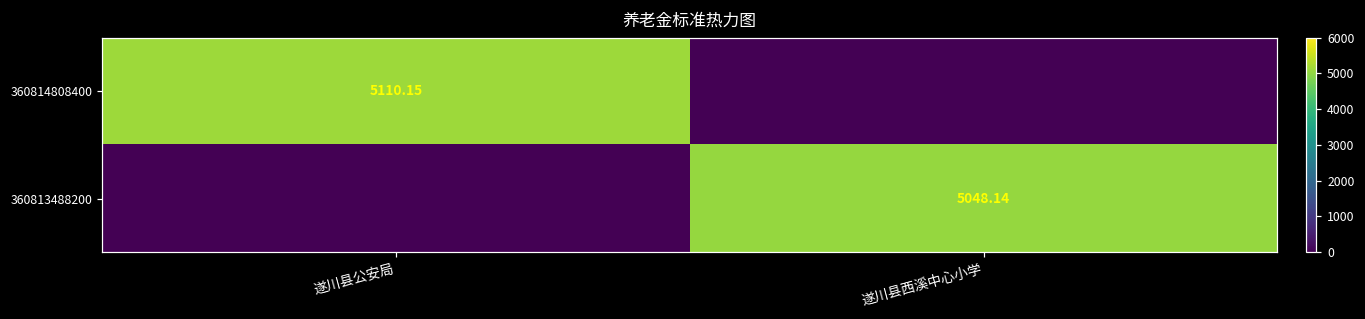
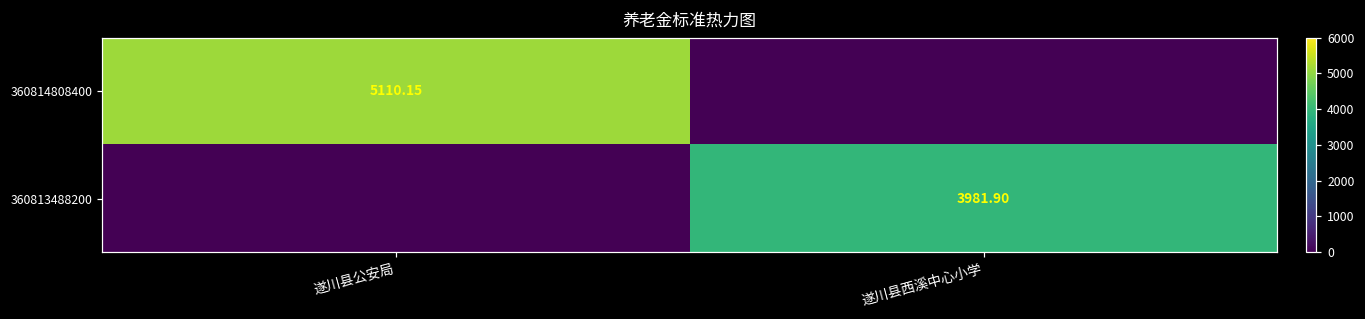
360813488200, 遂川县西溪中心小学: 5048.14 -> 3981.90
